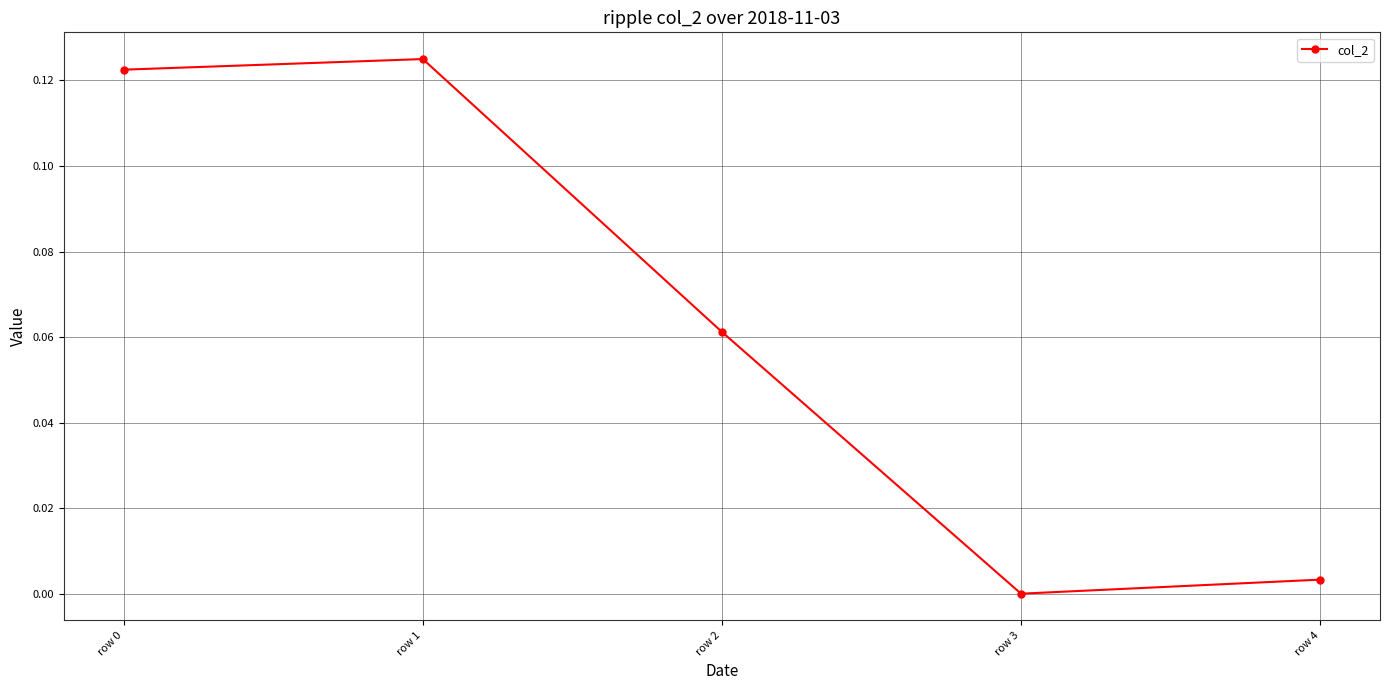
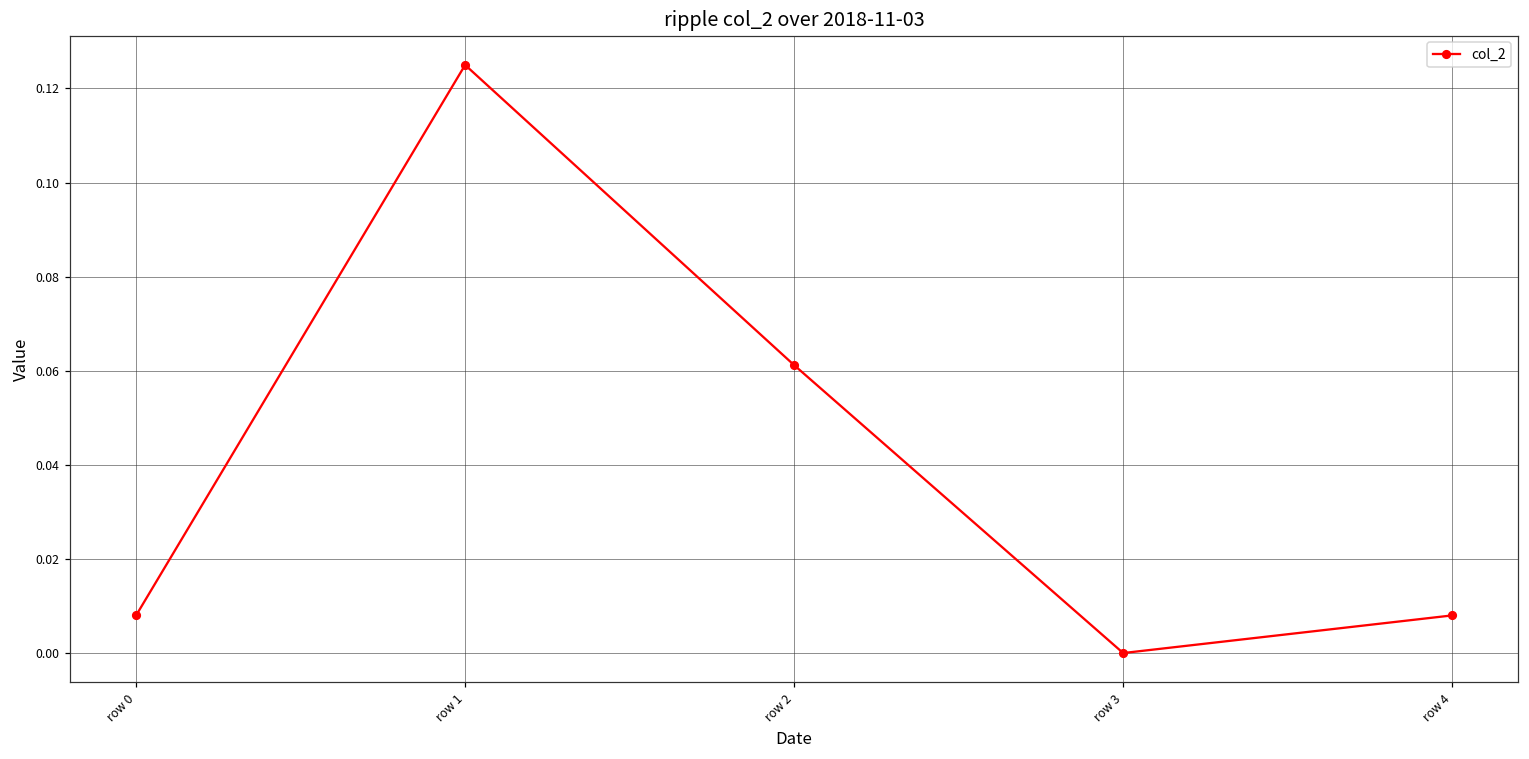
row 0: 0.123 -> 0.008
row 4: 0.003 -> 0.008
